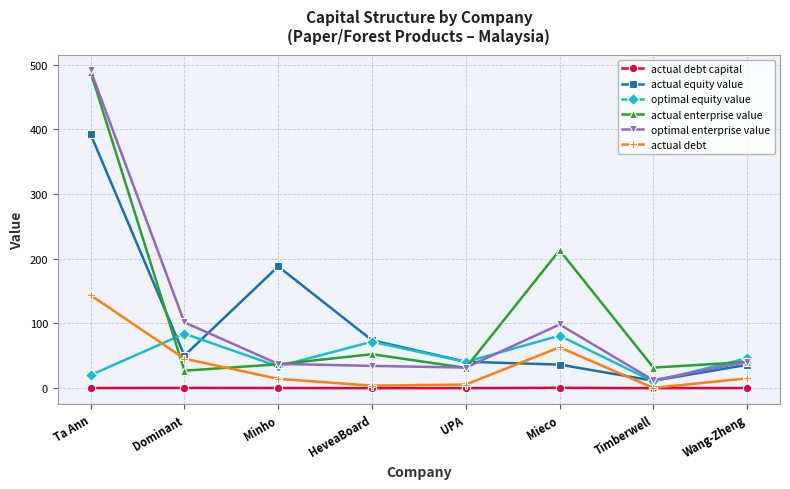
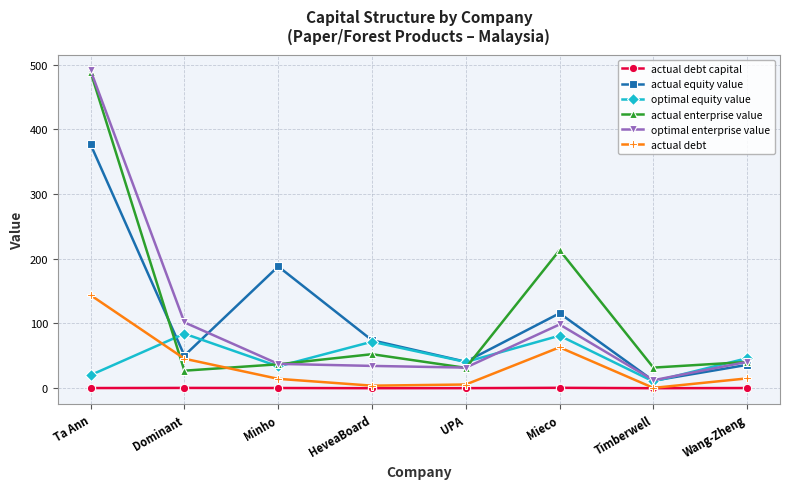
actual equity value, Ta Ann: 390 -> 380
actual equity value, Mieco: 40 -> 120
